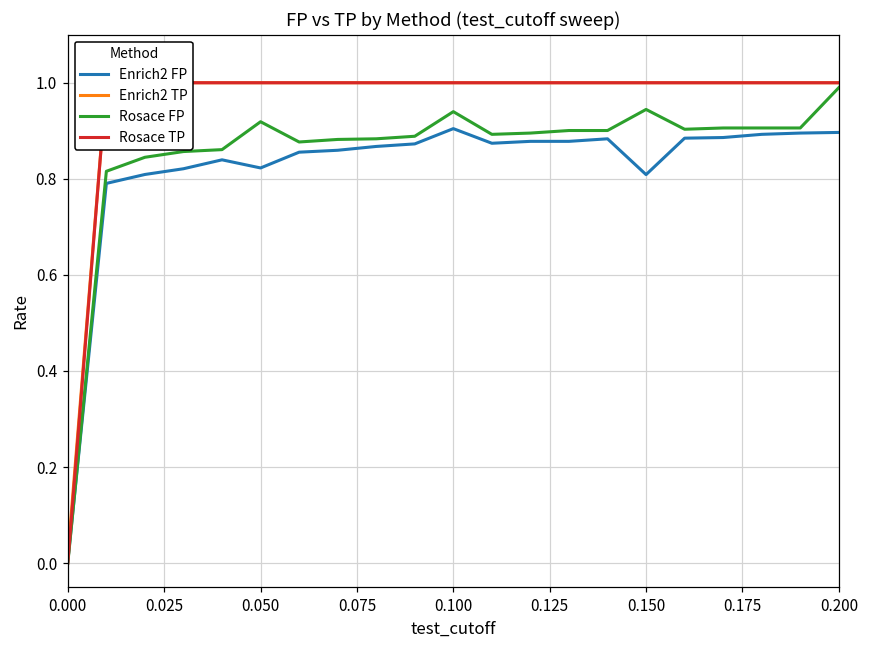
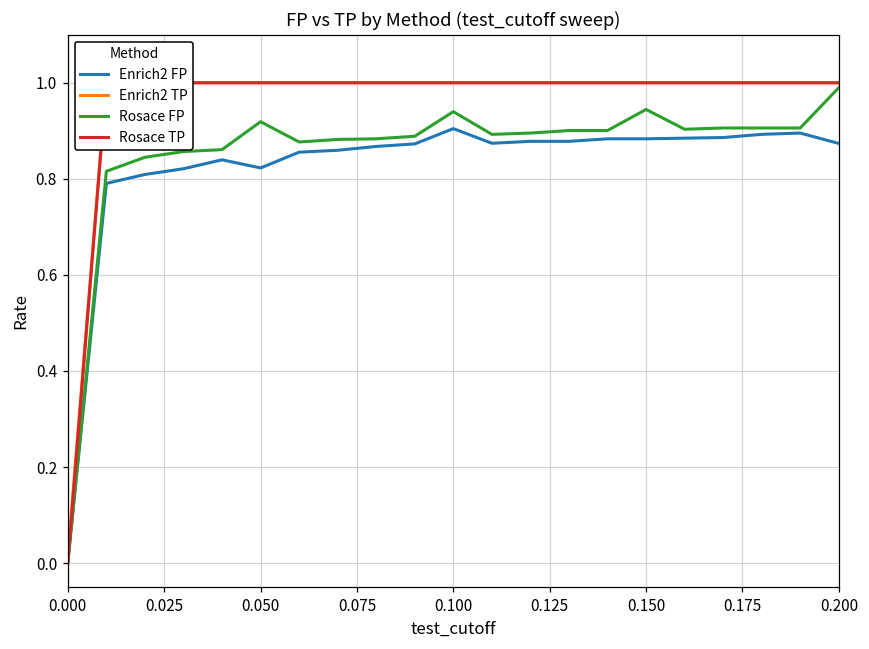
Enrich2 FP, 0.150: 0.81 -> 0.88
Enrich2 FP, 0.200: 0.90 -> 0.87
